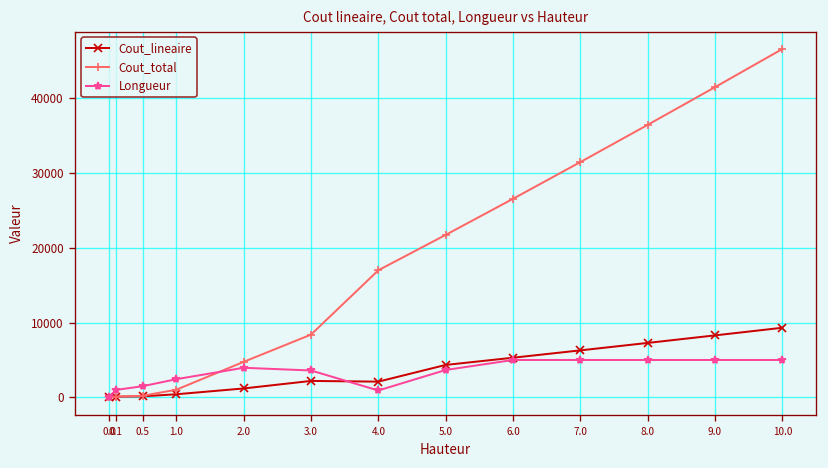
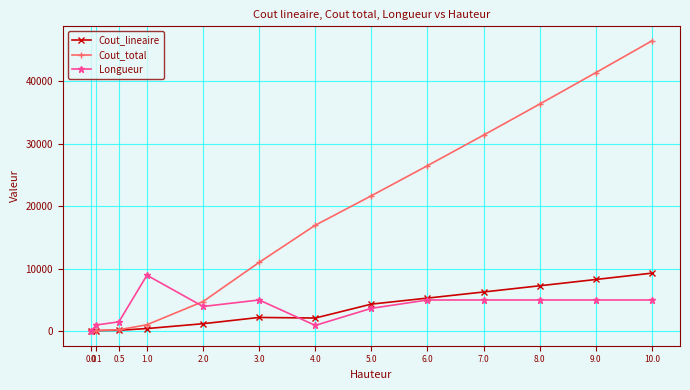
Longueur, 1.0: 2000 -> 9000
Cout_total, 3.0: 8000 -> 11000
Longueur, 3.0: 4000 -> 5000
